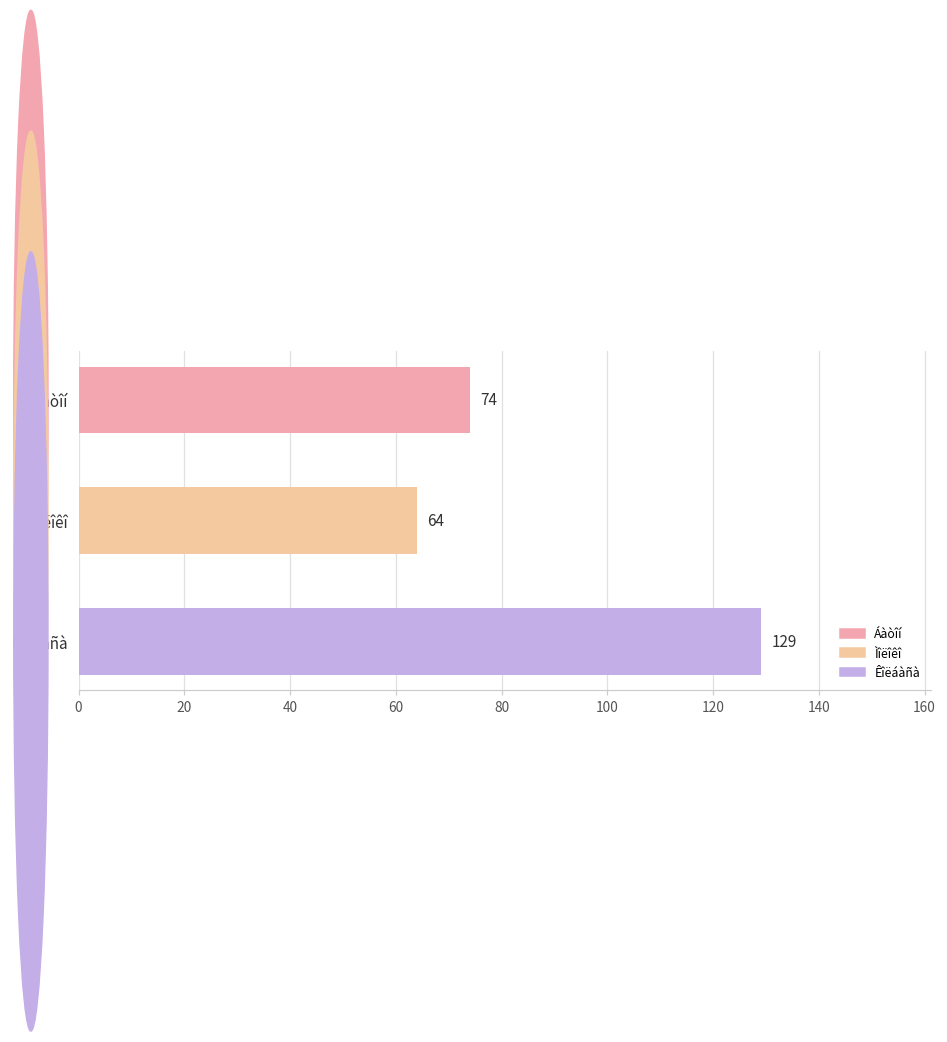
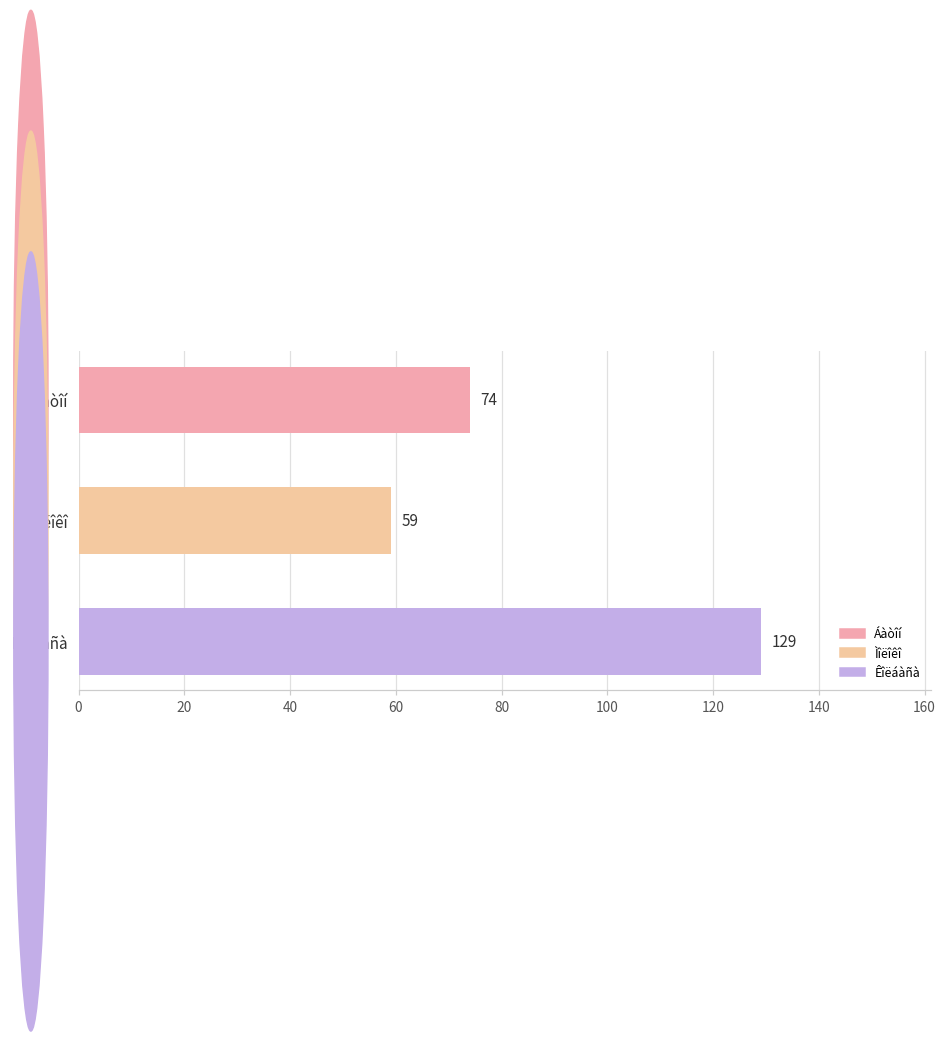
Ìîëîêî: 64 -> 59
